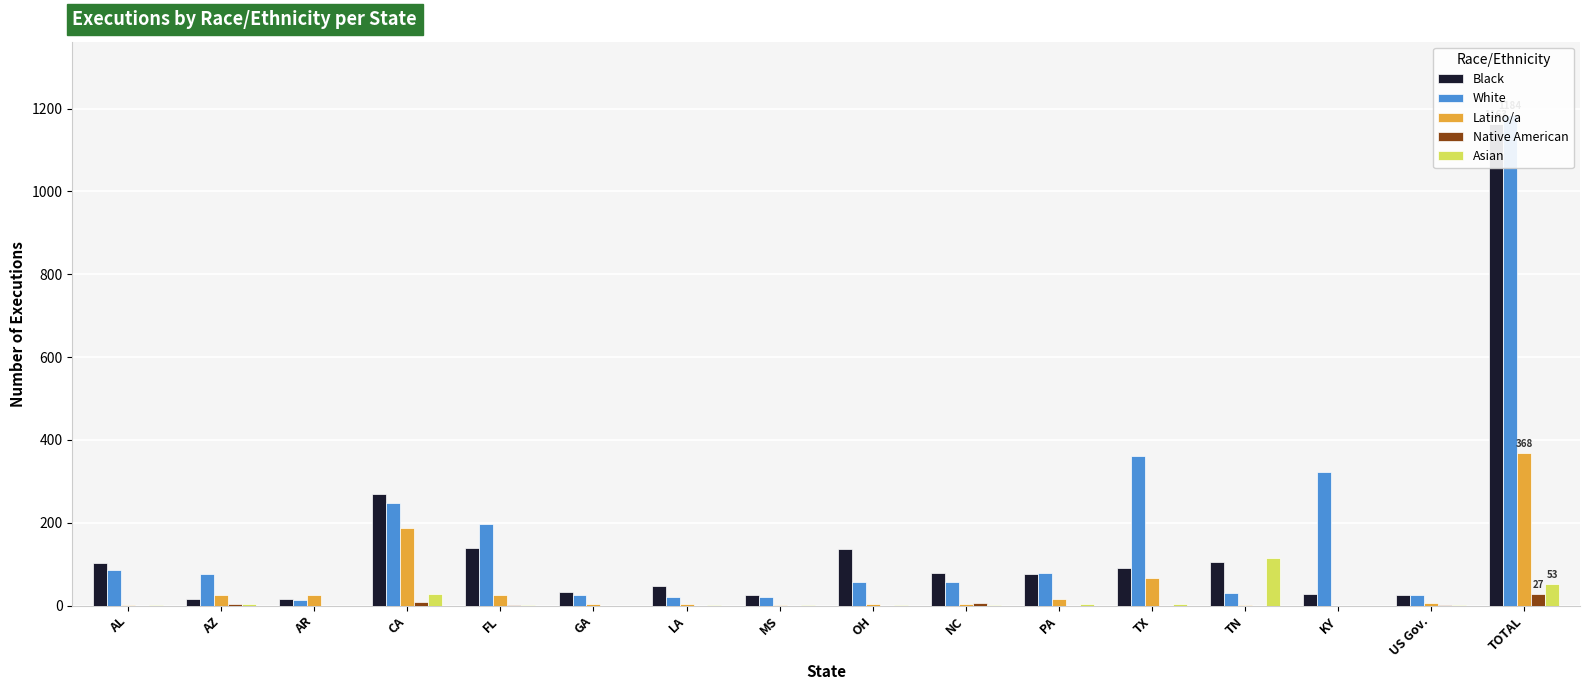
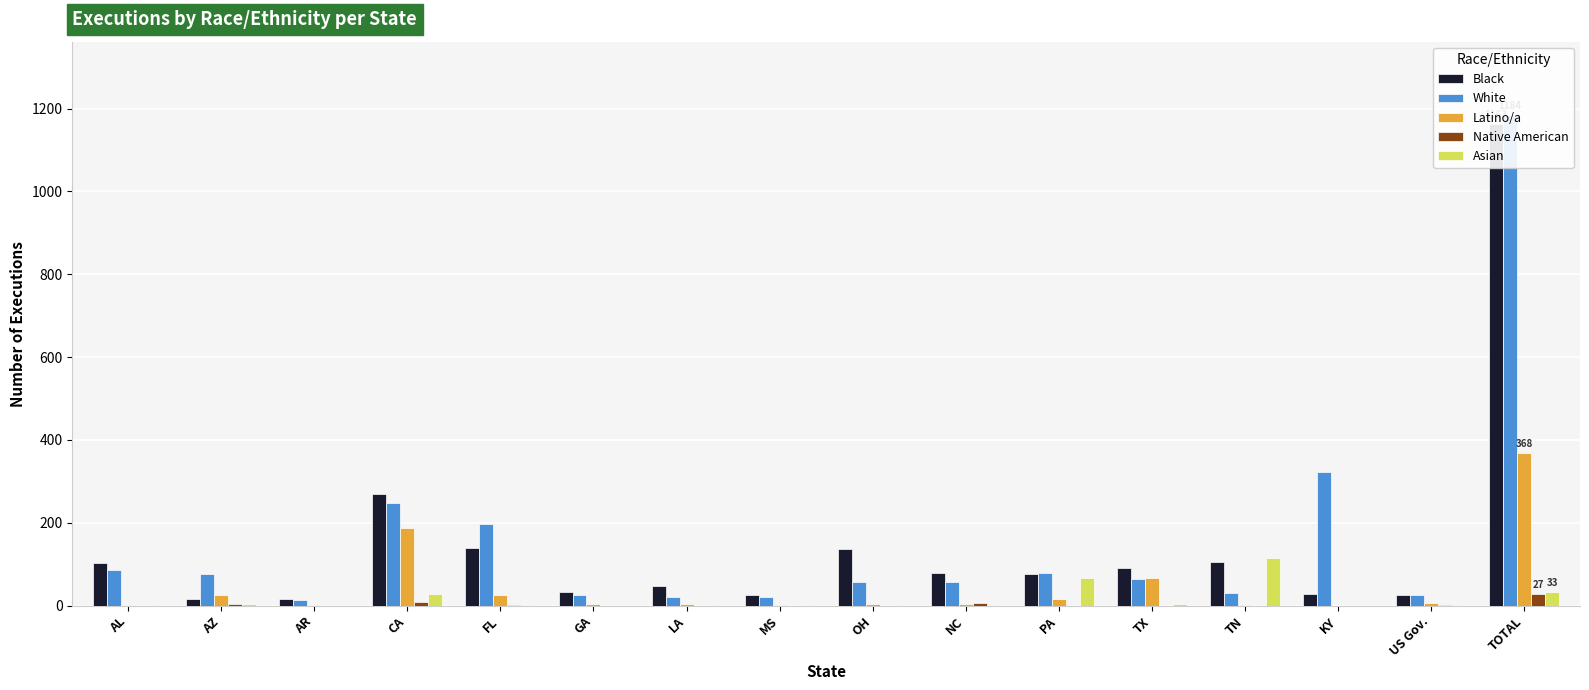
Latino/a, AR: 30 -> 0
Asian, PA: 0 -> 70
White, TX: 360 -> 70
Asian, TOTAL: 53 -> 33
